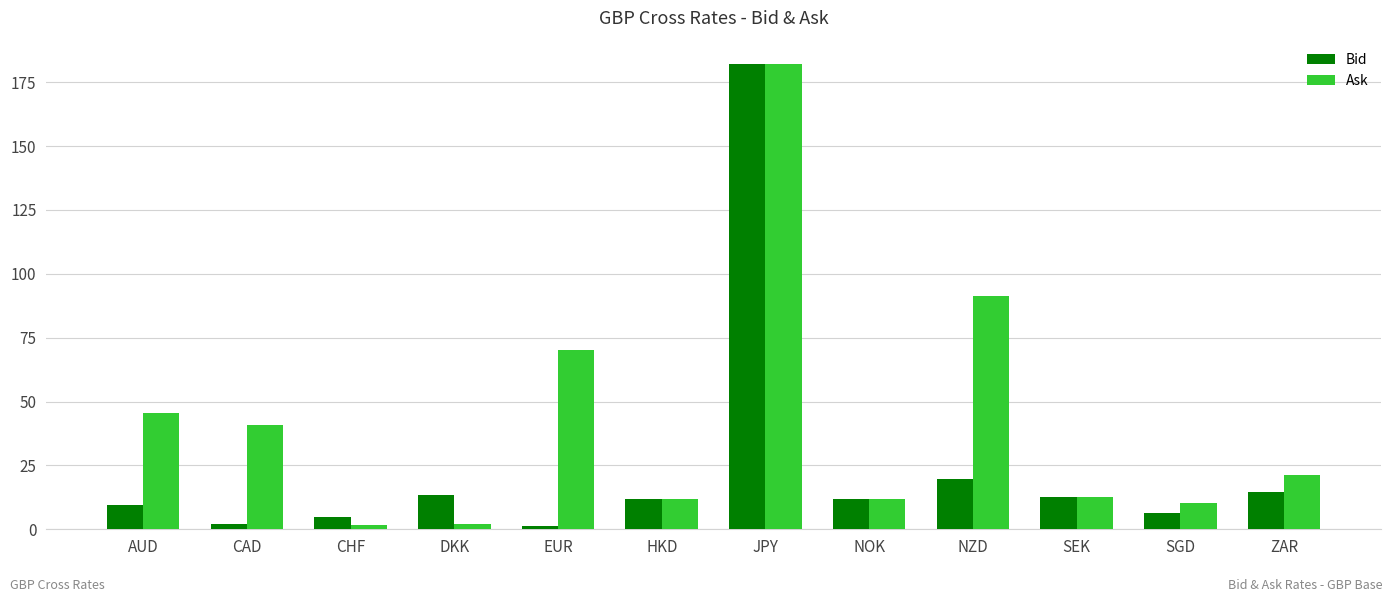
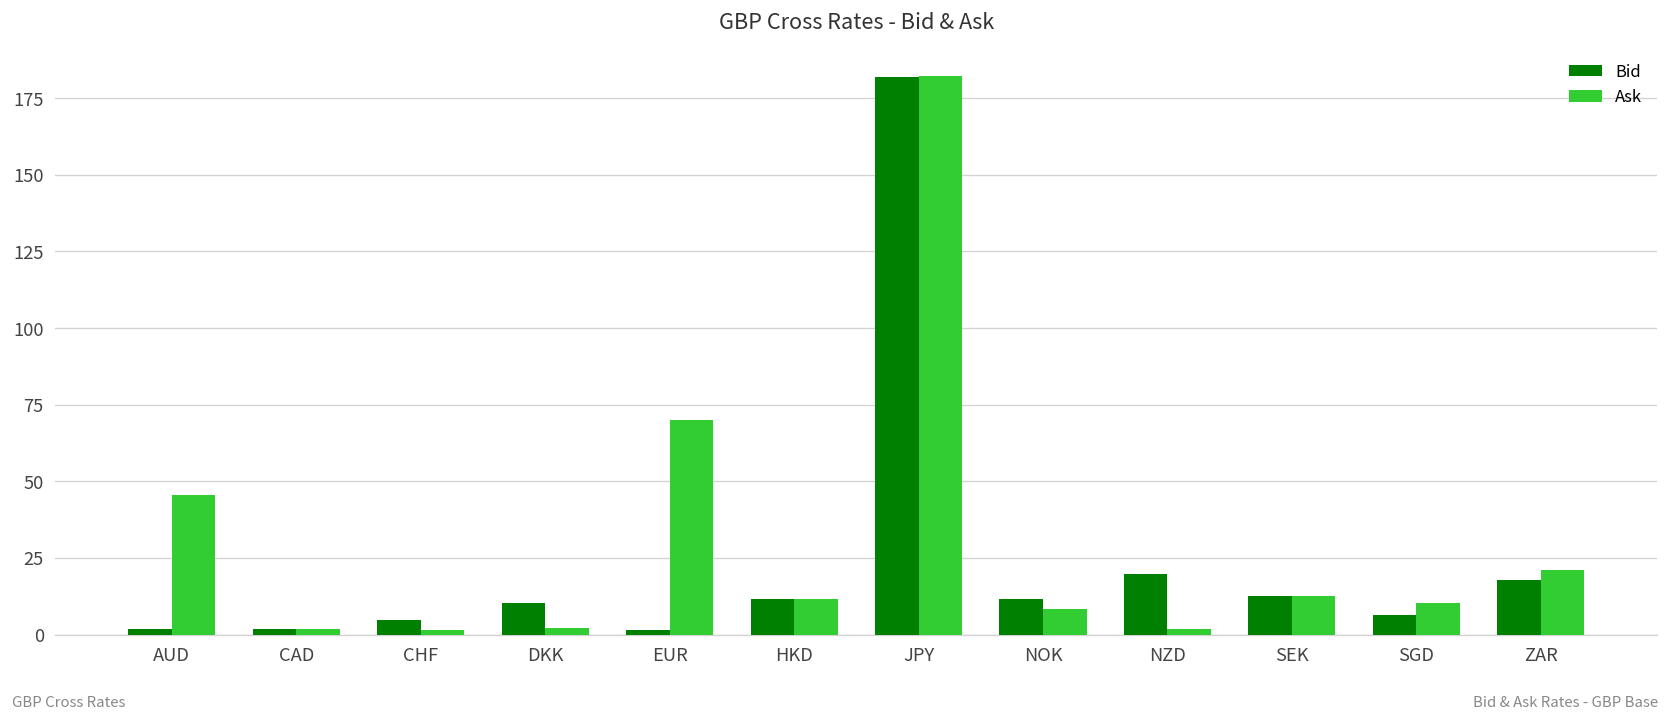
Bid, AUD: 10 -> 2
Ask, CAD: 41 -> 2
Bid, DKK: 13 -> 10
Ask, NOK: 12 -> 8
Ask, NZD: 91 -> 2
Bid, ZAR: 15 -> 18
